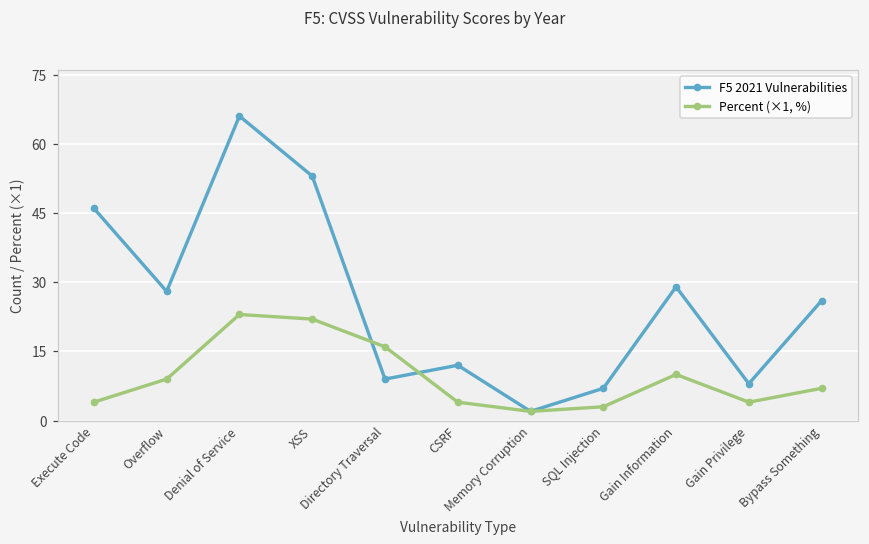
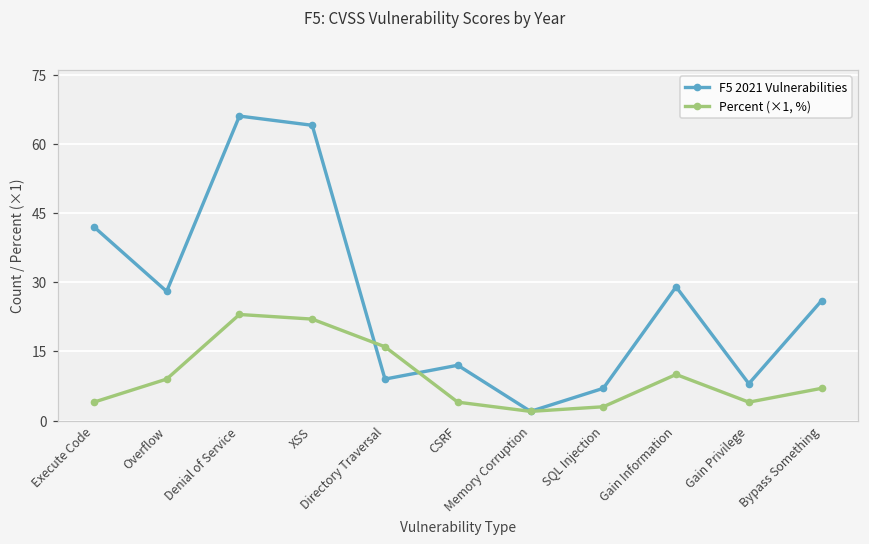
F5 2021 Vulnerabilities, Execute Code: 46 -> 42
F5 2021 Vulnerabilities, XSS: 53 -> 64
